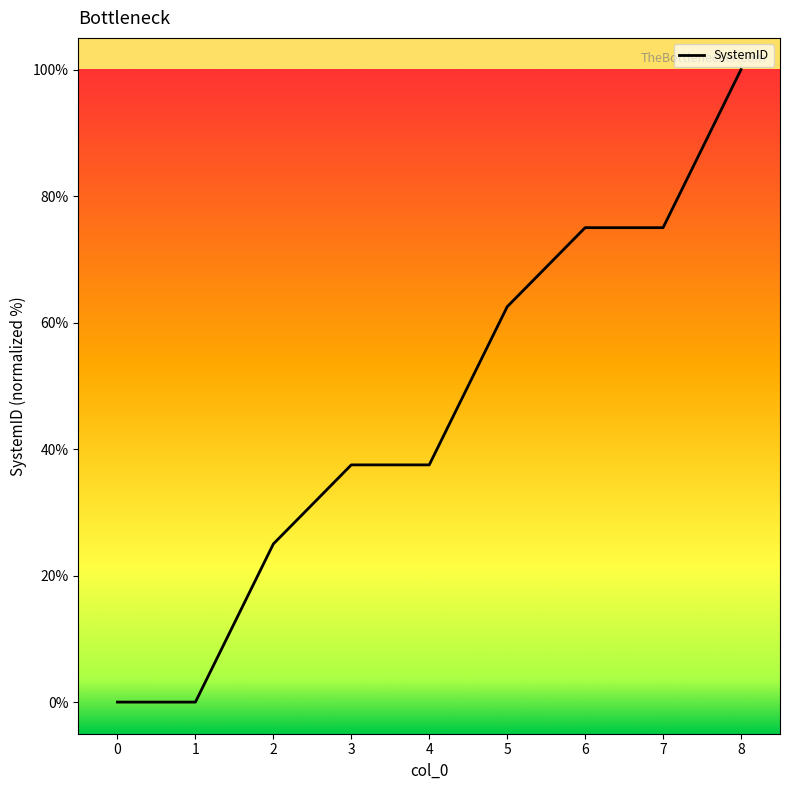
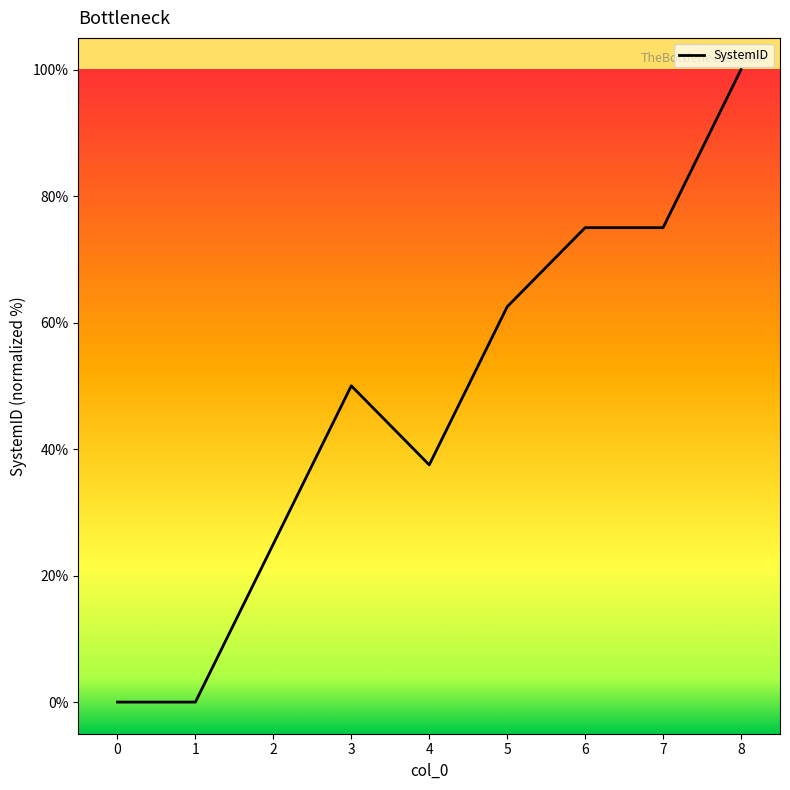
3: 38% -> 50%
